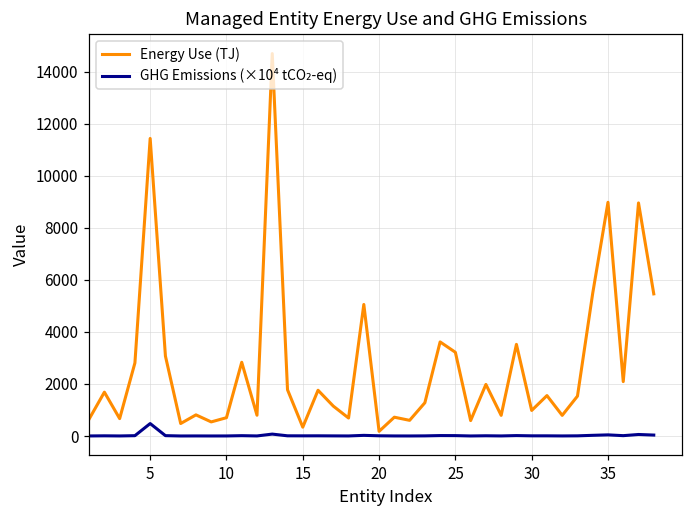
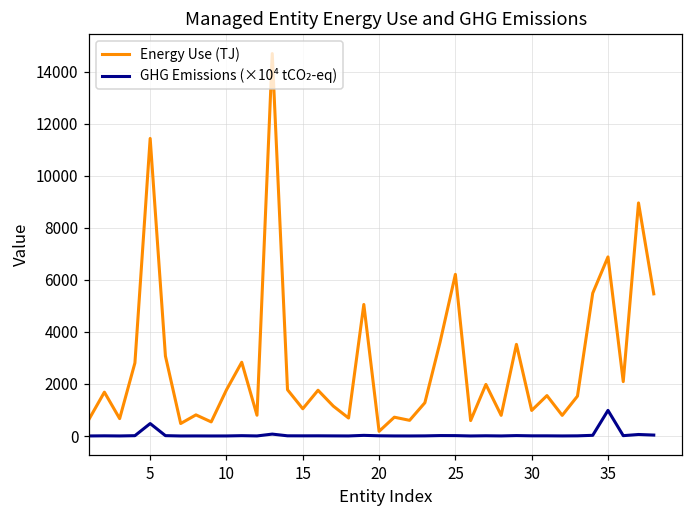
Energy Use (TJ), 10: 700 -> 1800
Energy Use (TJ), 15: 300 -> 1000
Energy Use (TJ), 25: 3200 -> 6200
Energy Use (TJ), 35: 9000 -> 6900
GHG Emissions (×10⁴ tCO₂-eq), 35: 0 -> 1000
